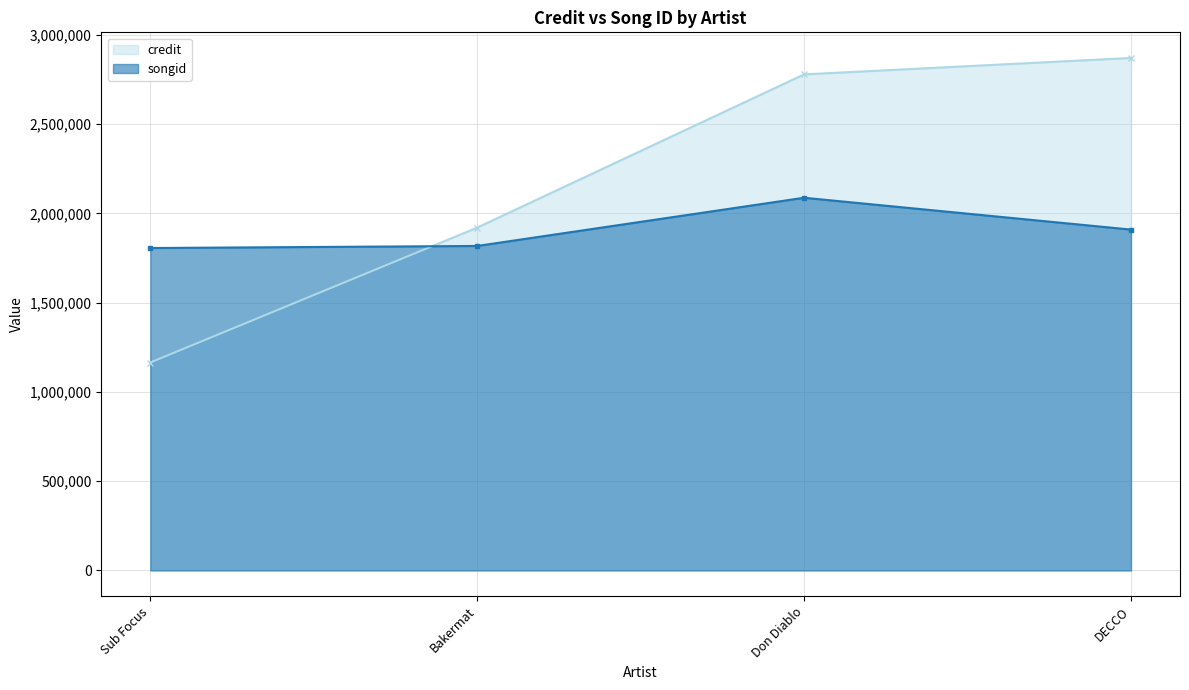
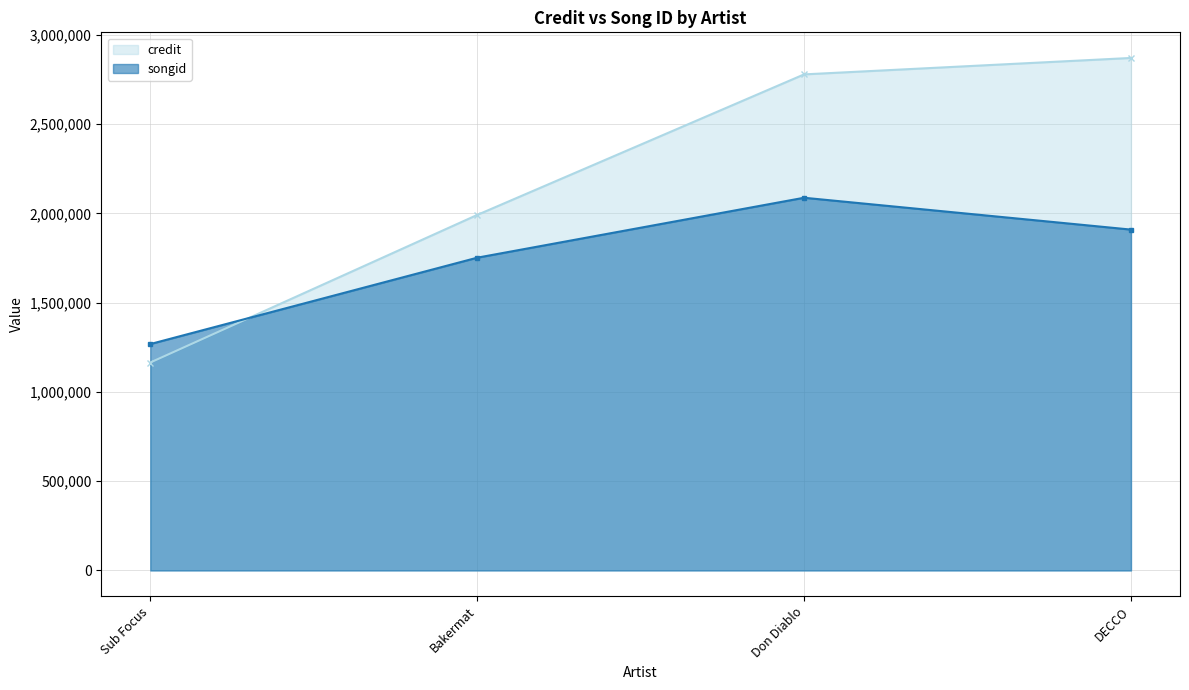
songid, Sub Focus: 1,810,000 -> 1,270,000
credit, Bakermat: 1,920,000 -> 1,990,000
songid, Bakermat: 1,820,000 -> 1,750,000
